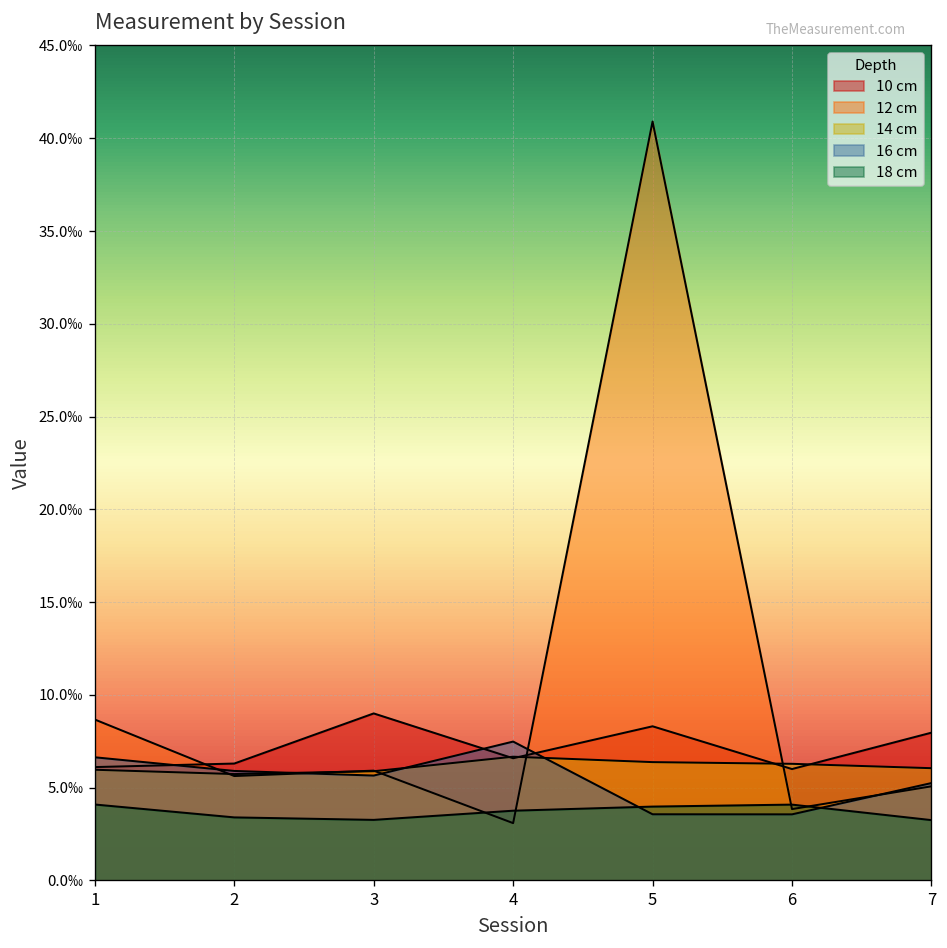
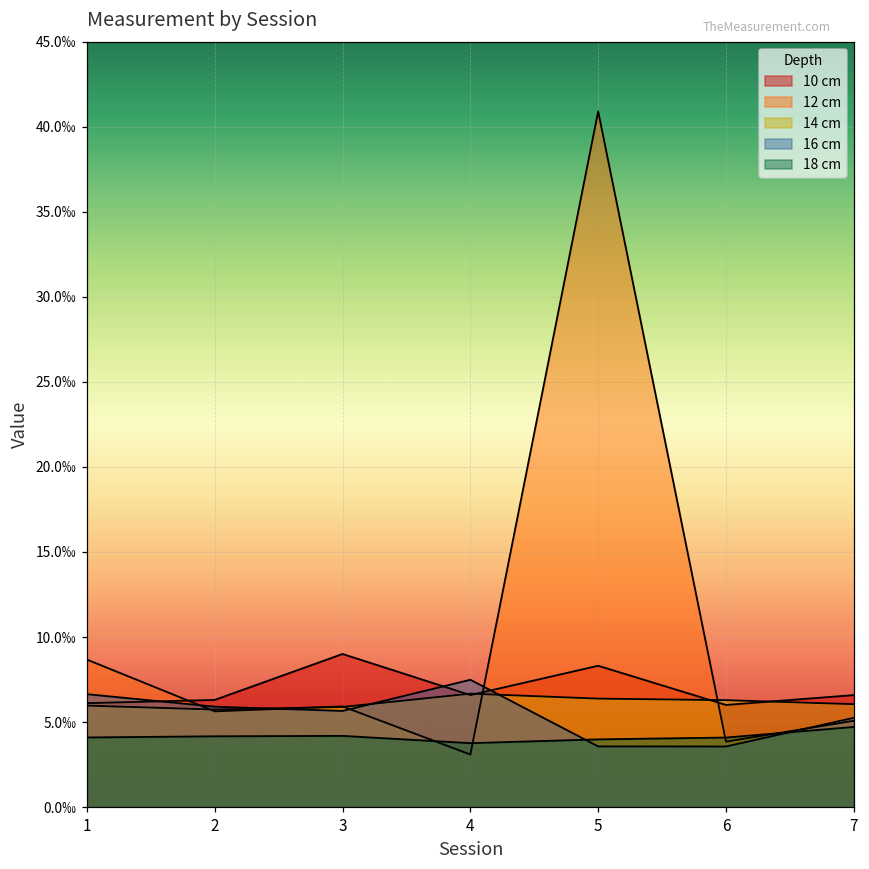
18 cm, 2: 3.4‰ -> 4.2‰
18 cm, 3: 3.3‰ -> 4.2‰
10 cm, 7: 8.0‰ -> 6.6‰
18 cm, 7: 3.3‰ -> 4.7‰
